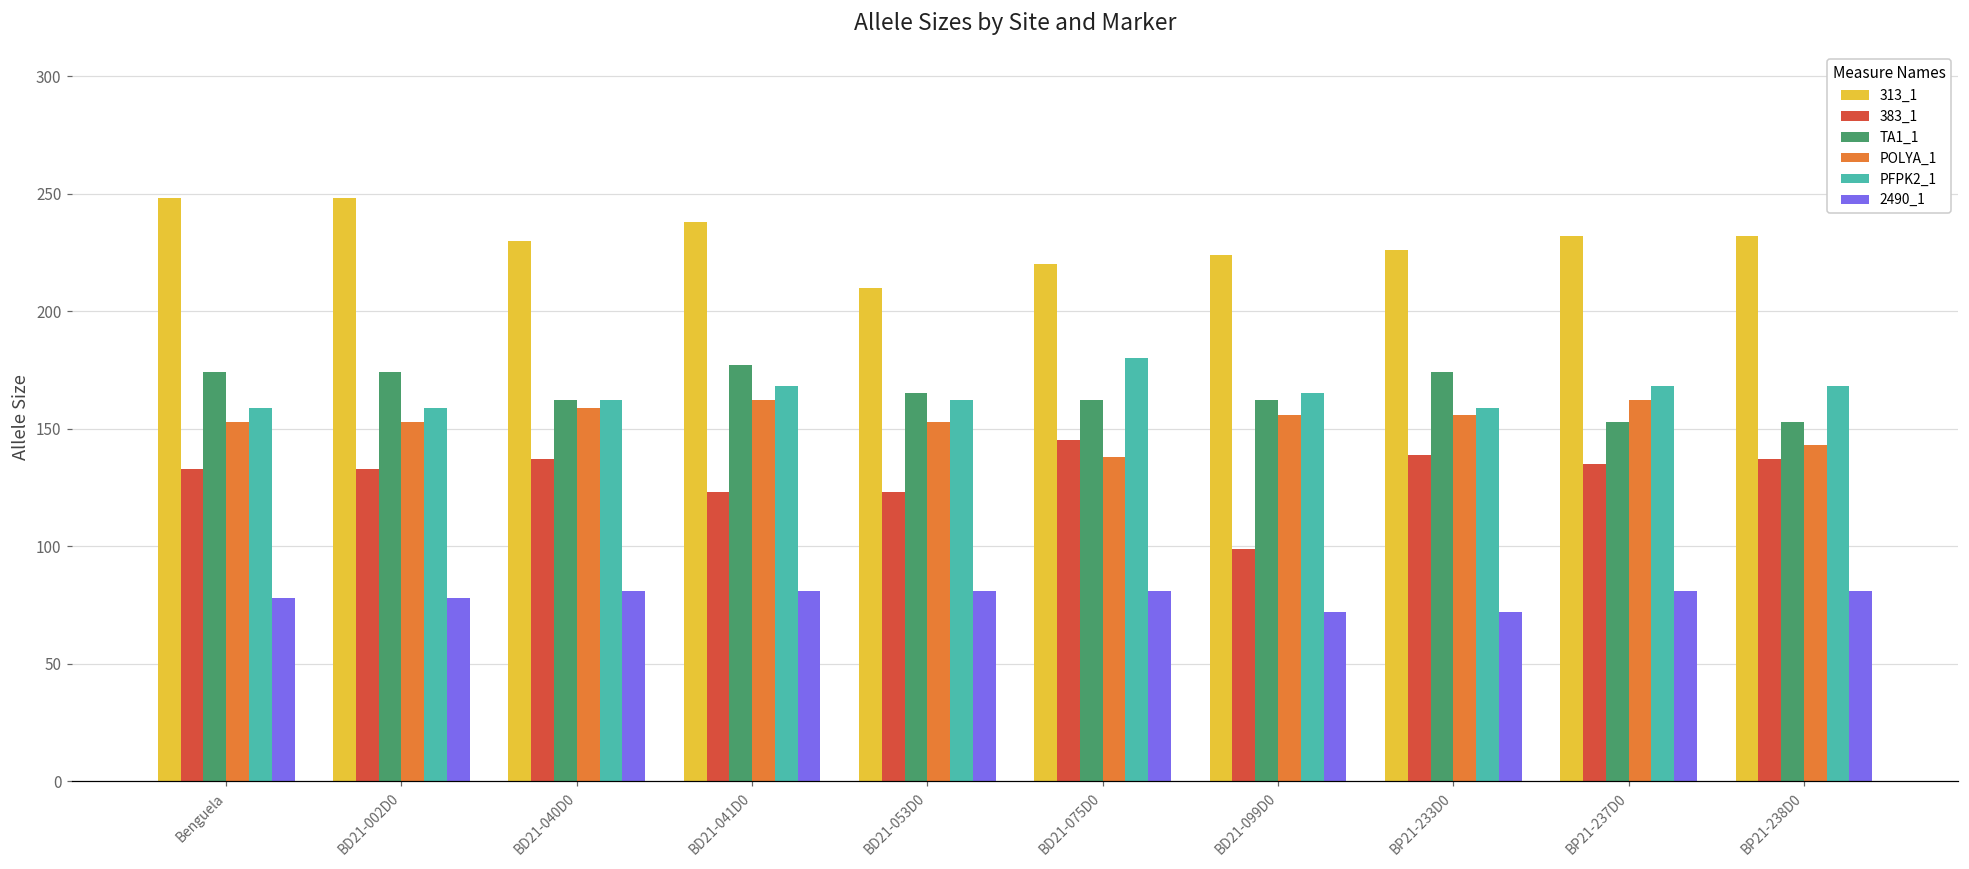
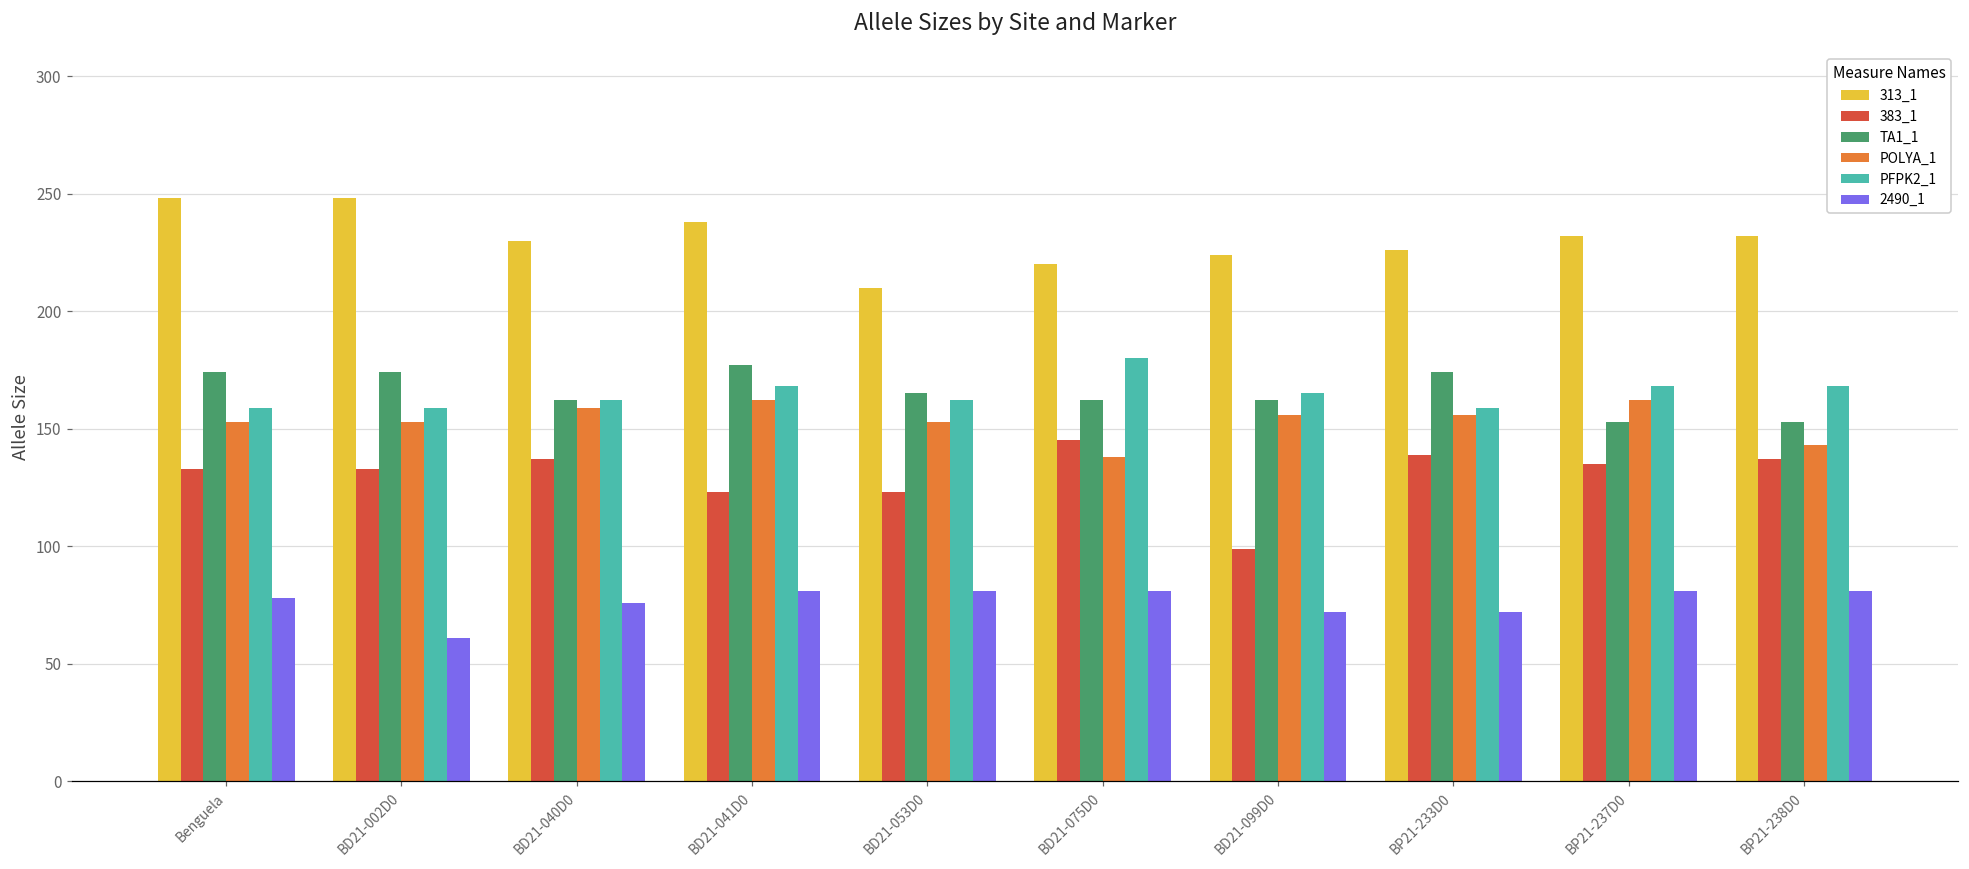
2490_1, BD21-002D0: 78 -> 61
2490_1, BD21-040D0: 81 -> 76
